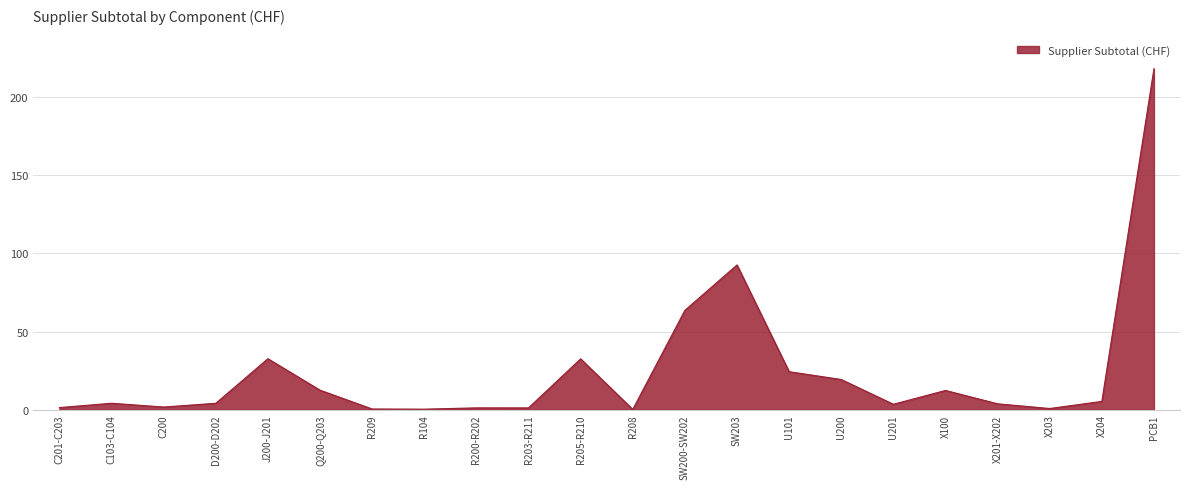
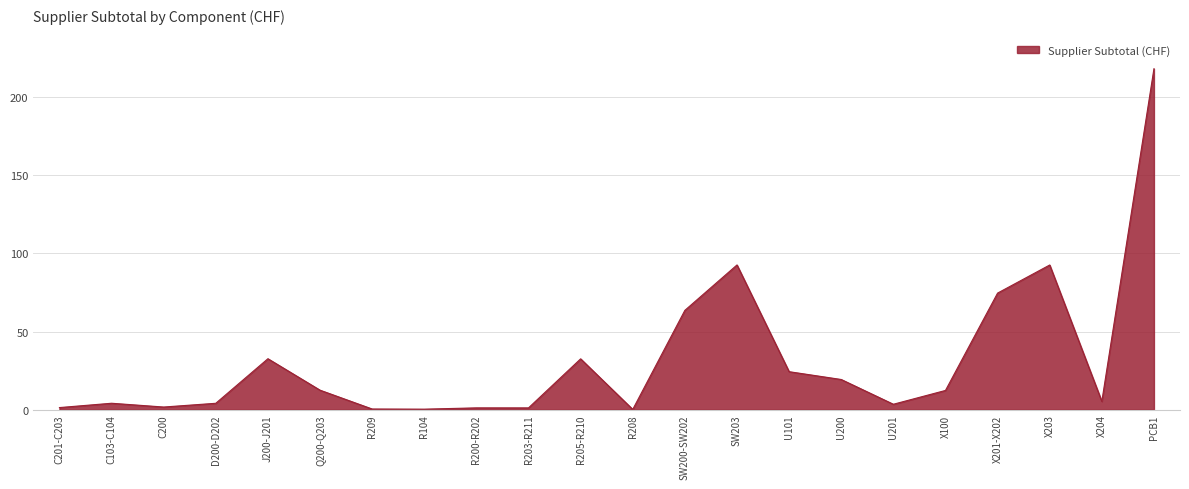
X201-X202: 4 -> 75
X203: 1 -> 93
